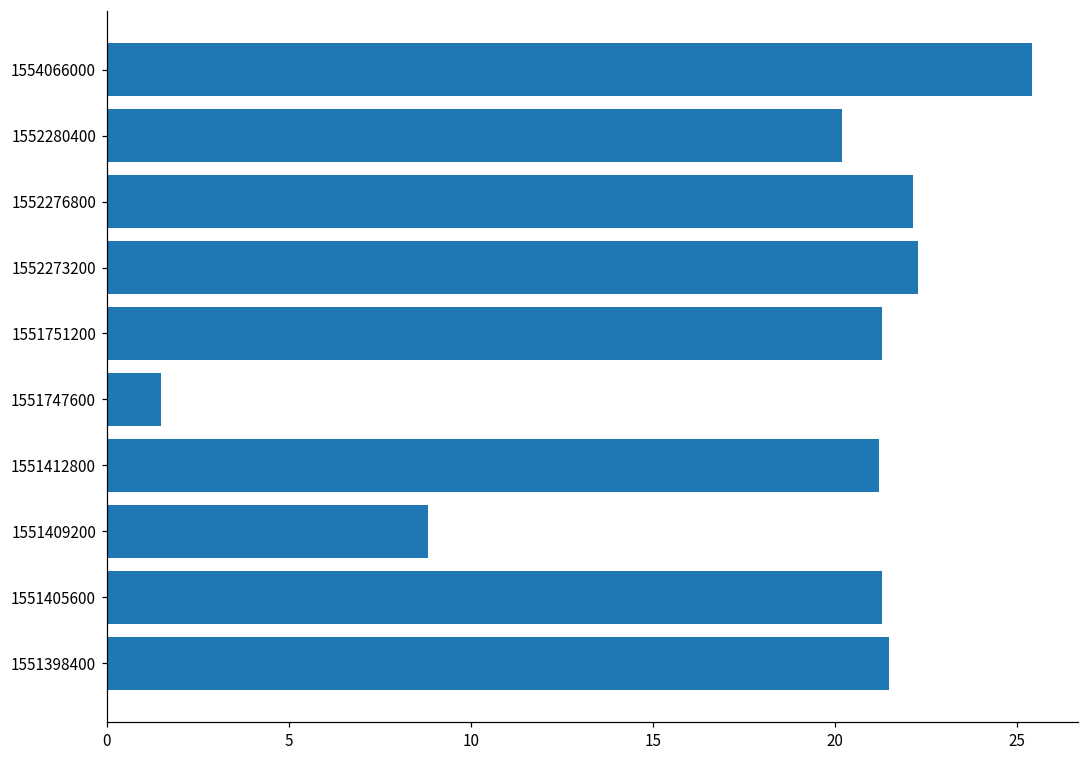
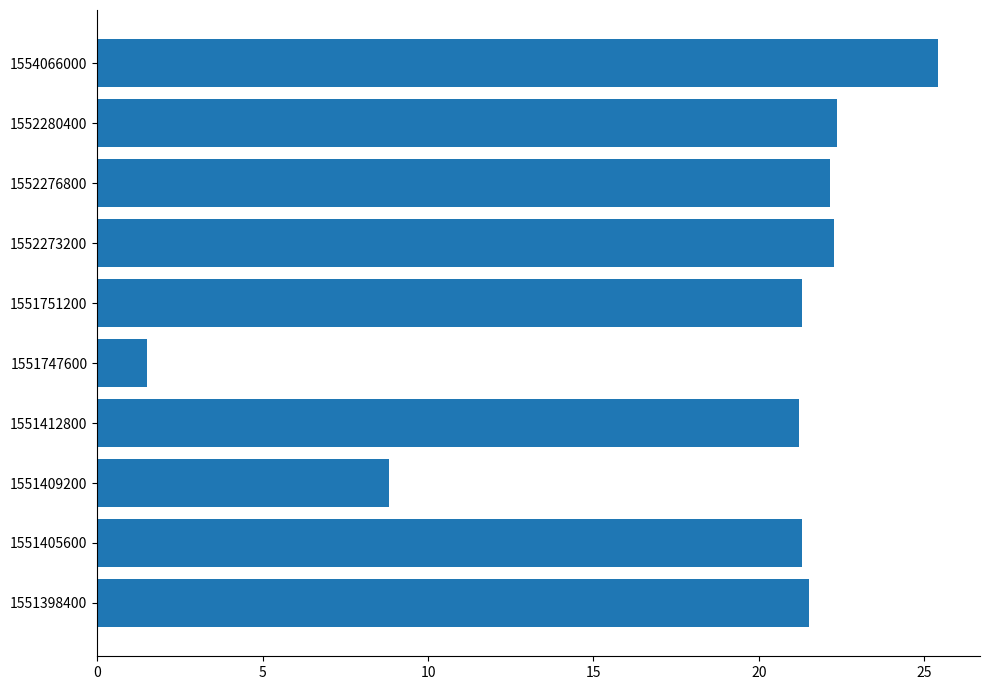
1552280400: 20.2 -> 22.4
